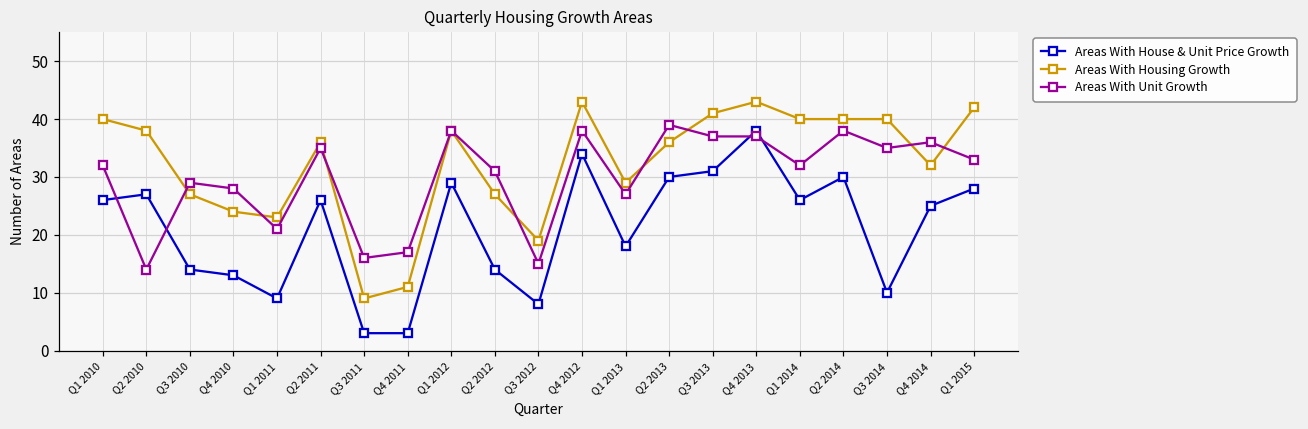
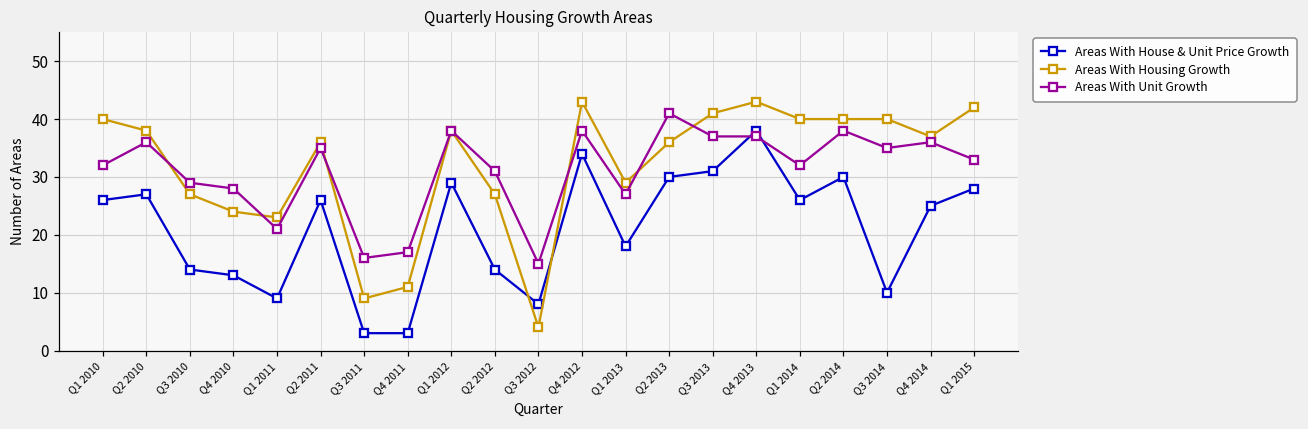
Areas With Unit Growth, Q2 2010: 14 -> 36
Areas With Housing Growth, Q3 2012: 19 -> 4
Areas With Unit Growth, Q2 2013: 39 -> 41
Areas With Housing Growth, Q4 2014: 32 -> 37
